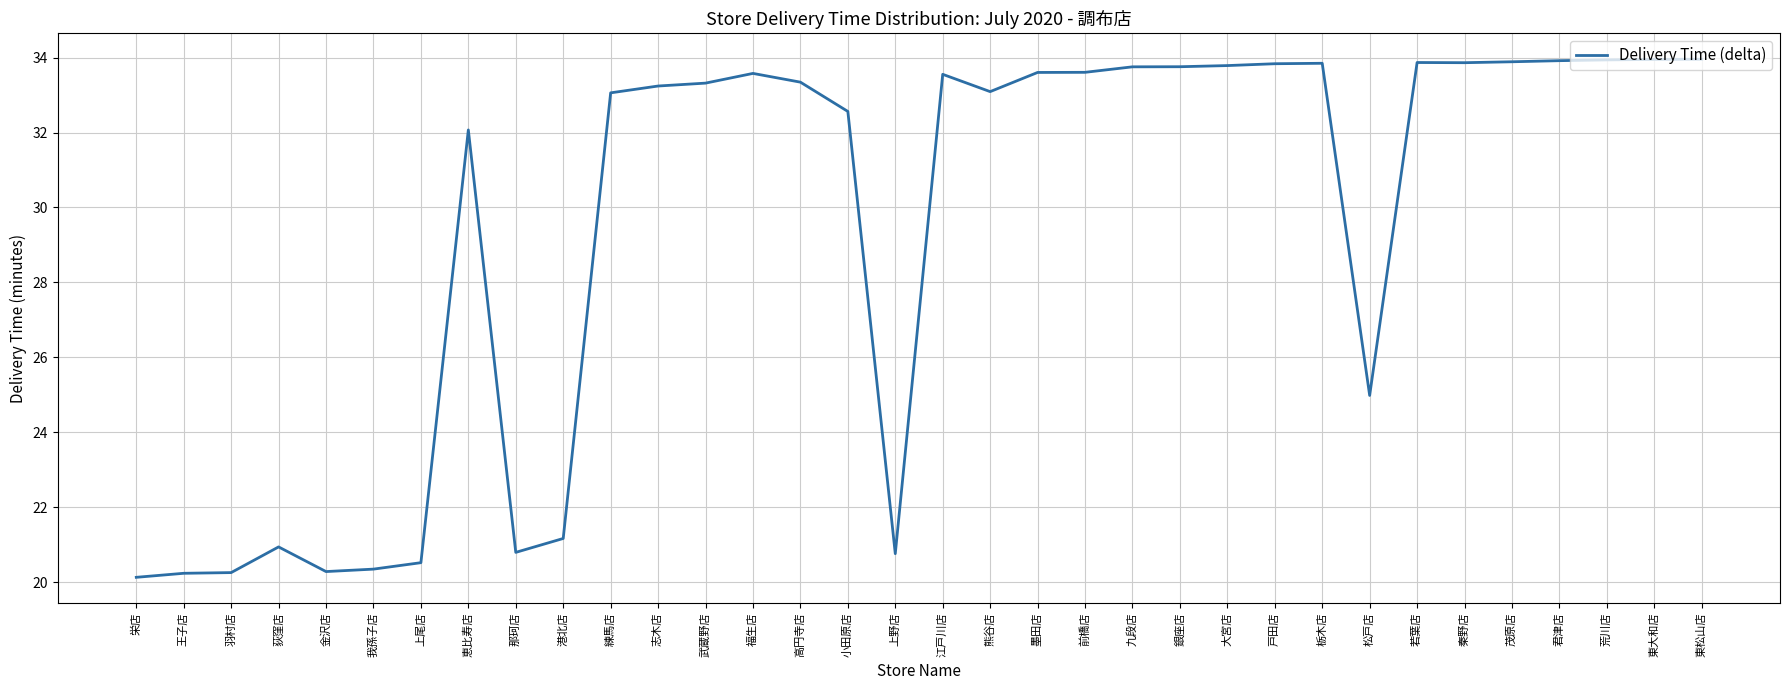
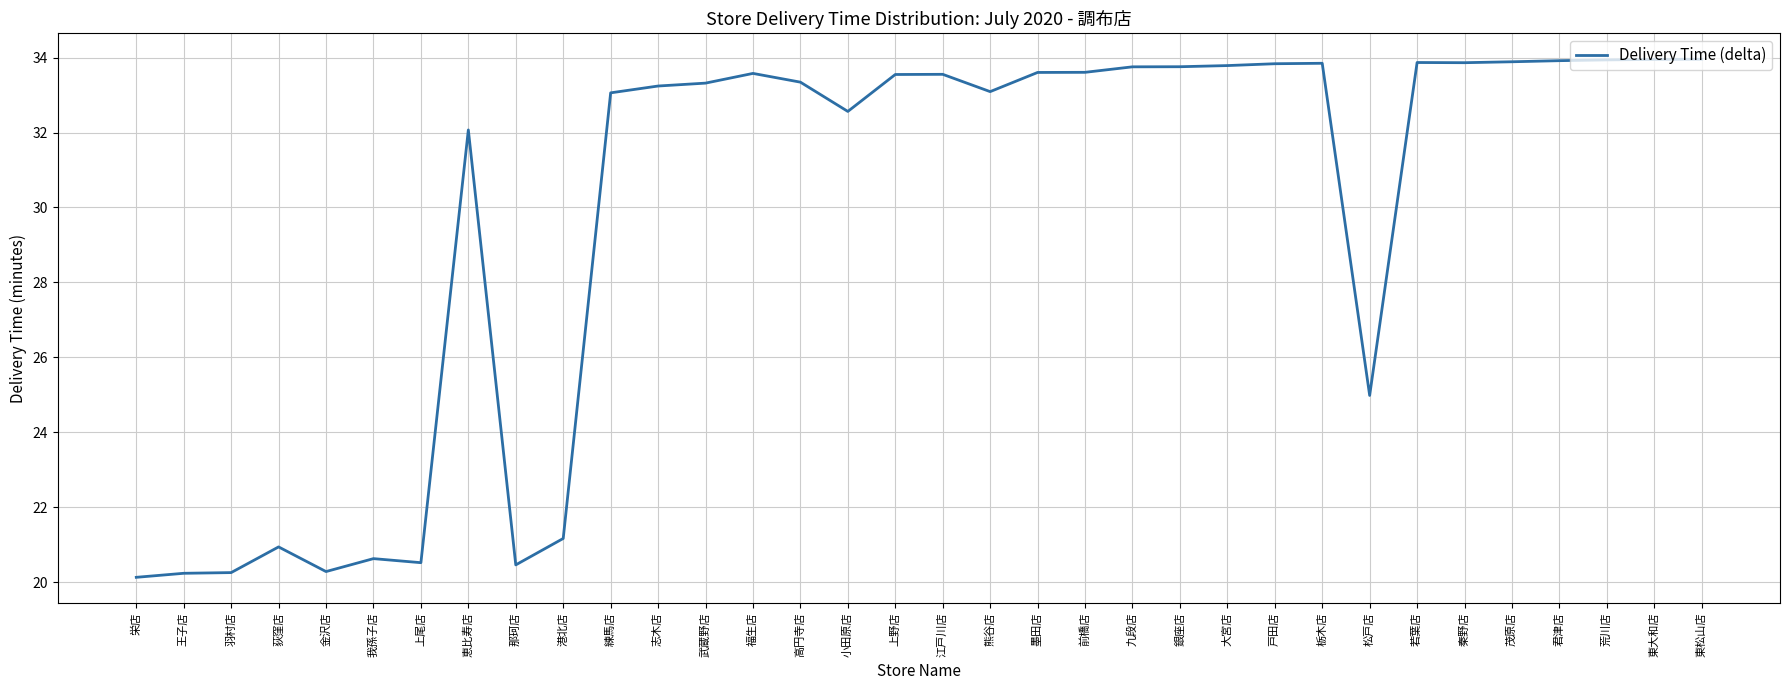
我孫子店: 20.3 -> 20.6
那珂店: 20.8 -> 20.5
上野店: 20.8 -> 33.5
